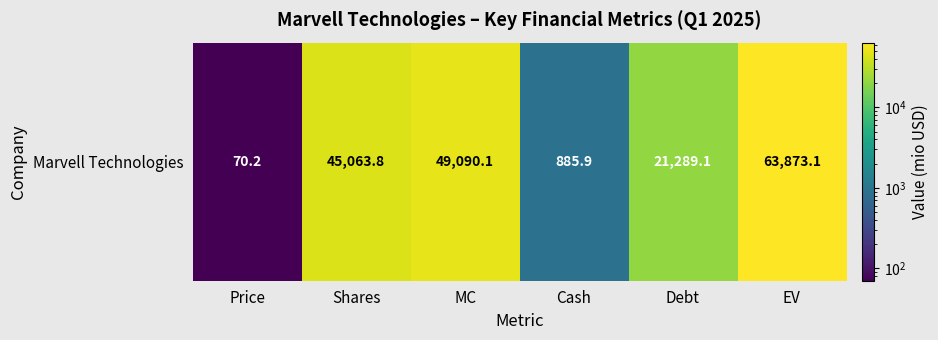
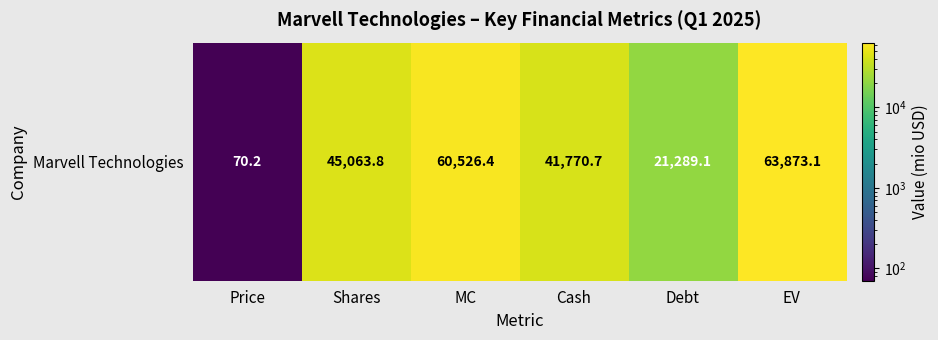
Marvell Technologies, MC: 49,090.1 -> 60,526.4
Marvell Technologies, Cash: 885.9 -> 41,770.7
